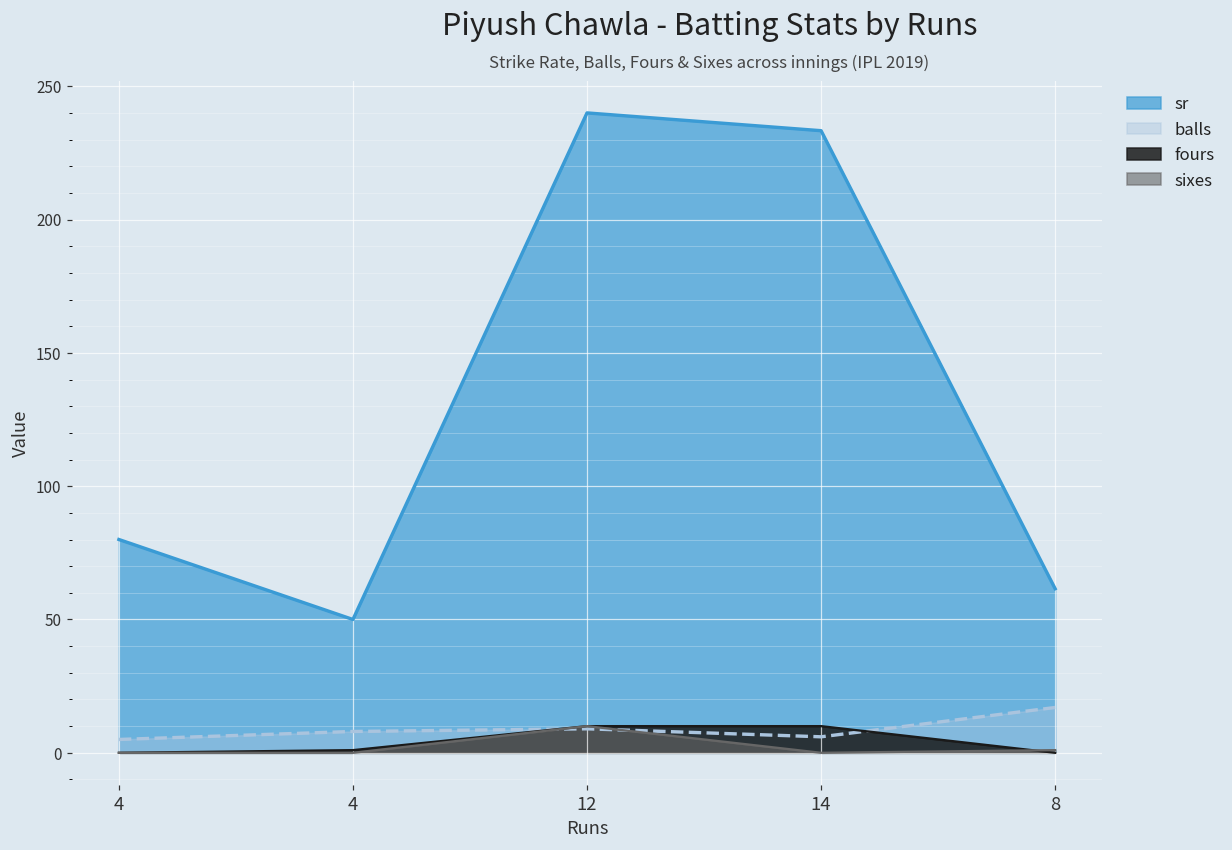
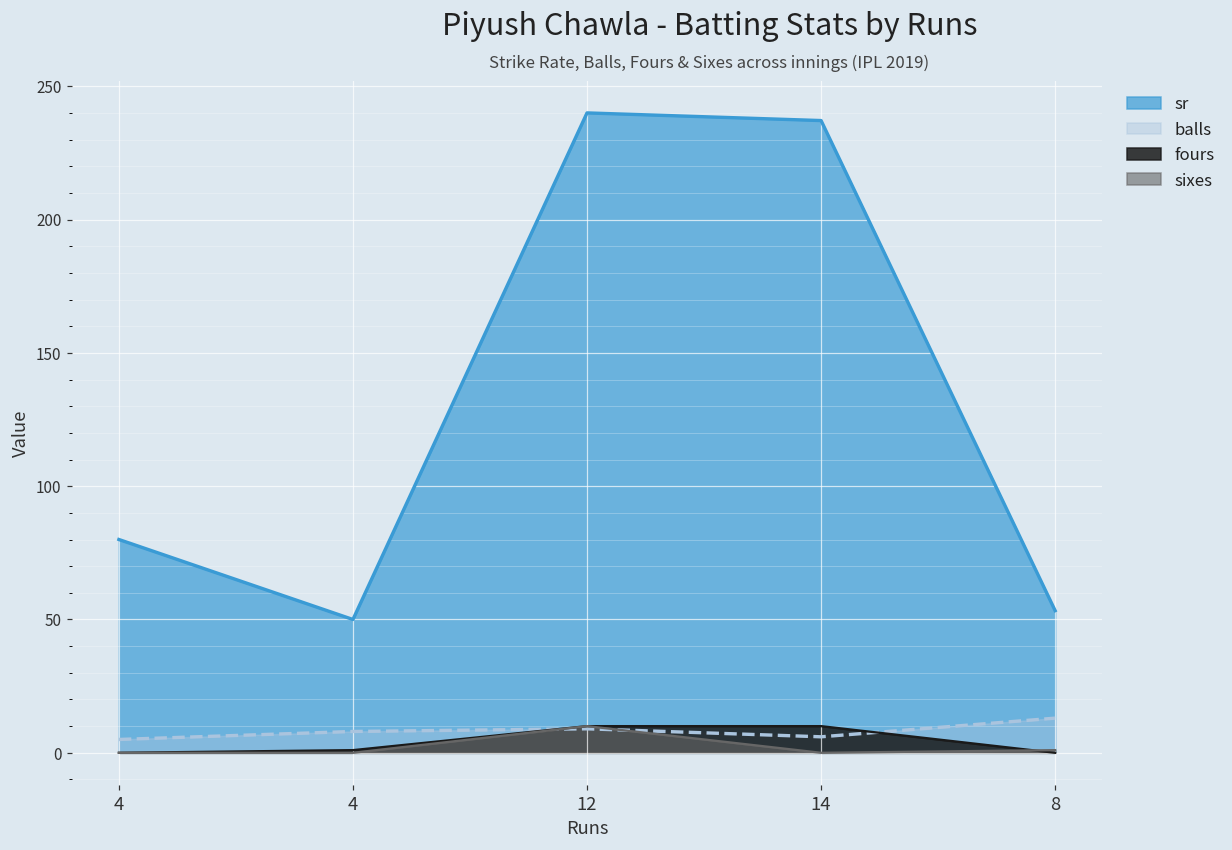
sr, 14: 233 -> 237
sr, 8: 62 -> 53
balls, 8: 17 -> 13
